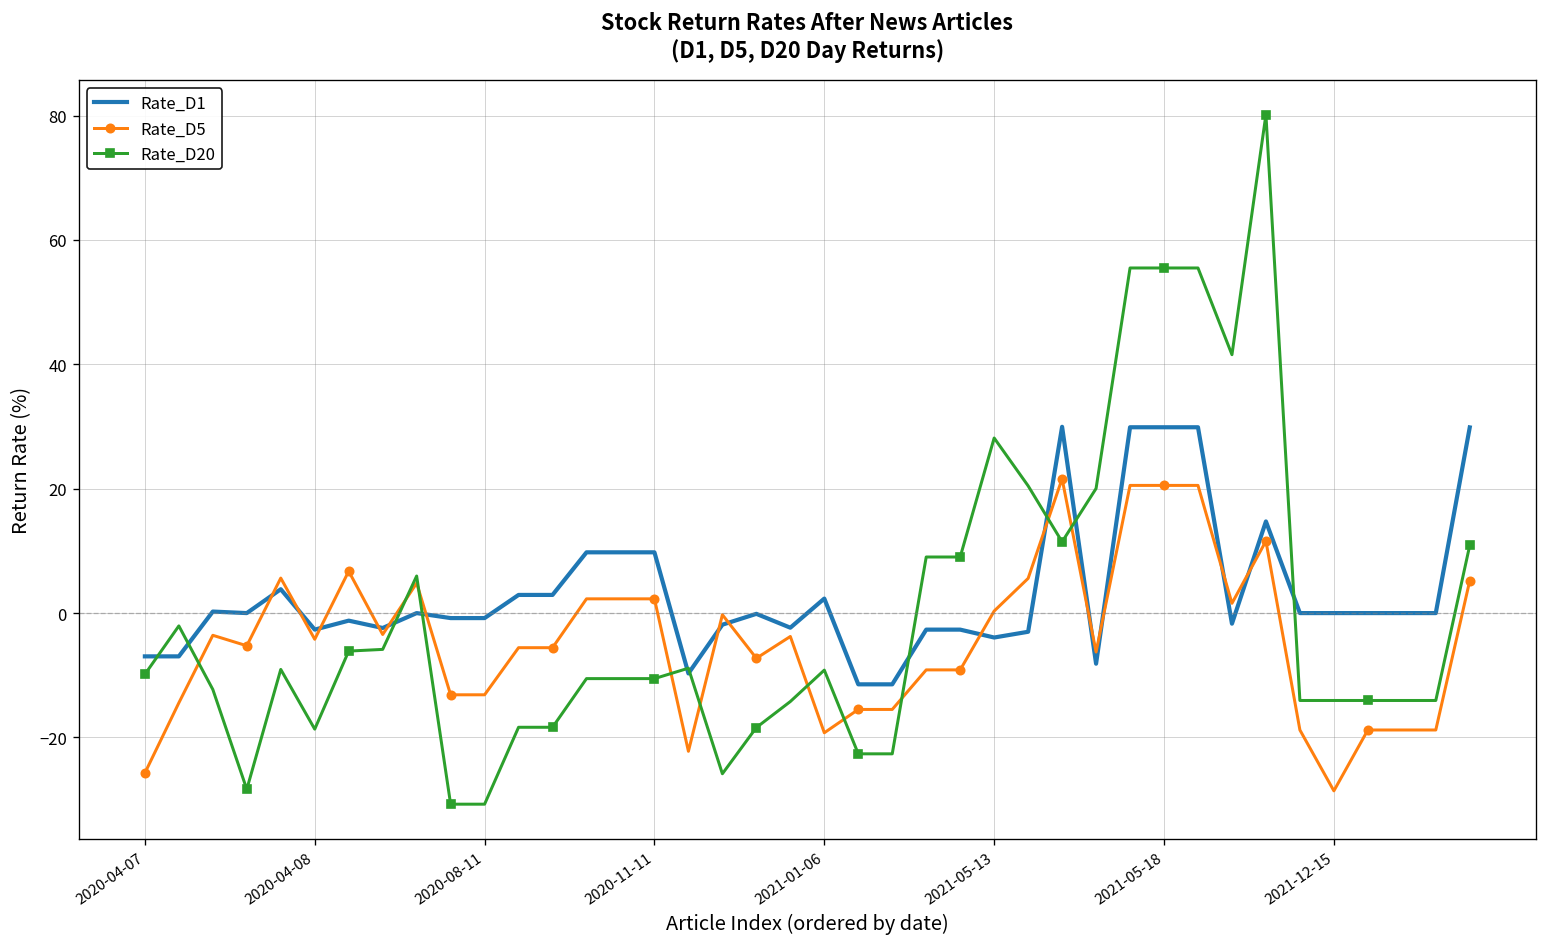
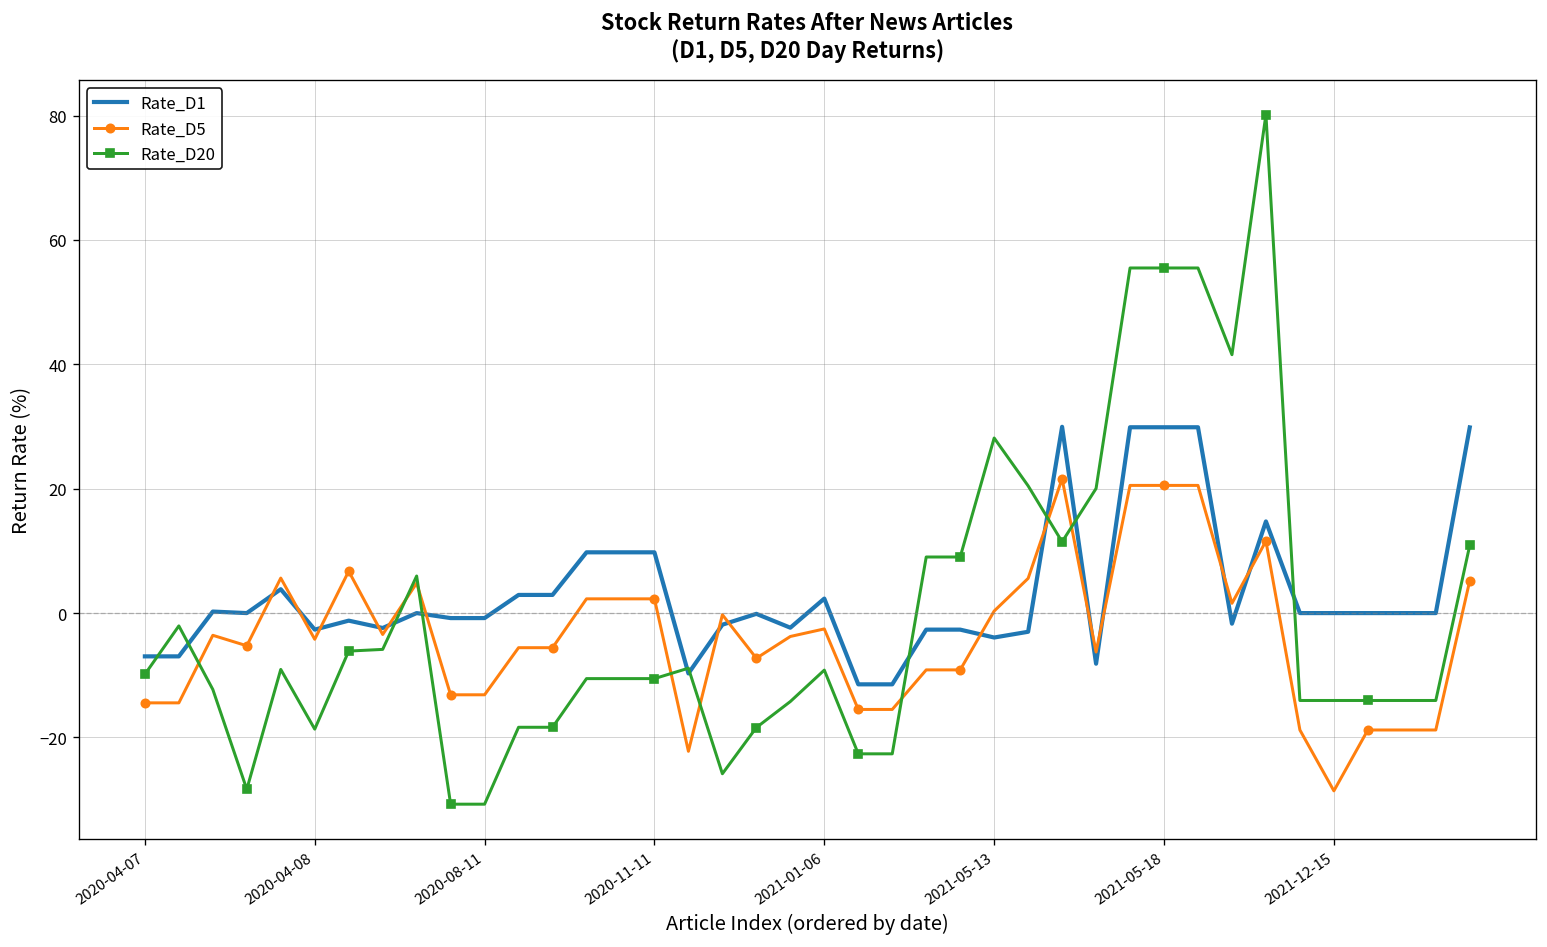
Rate_D5, 2020-04-07: -26 -> -14
Rate_D5, 2021-01-06: -19 -> -3
